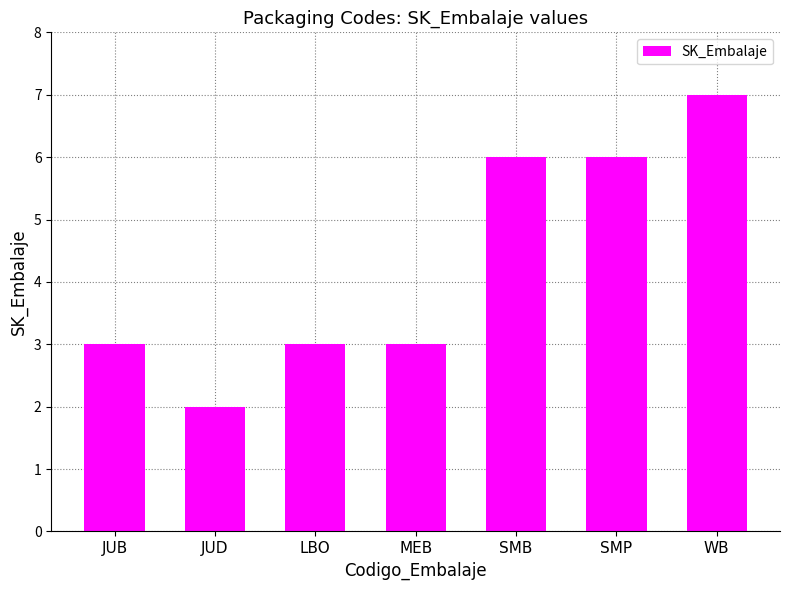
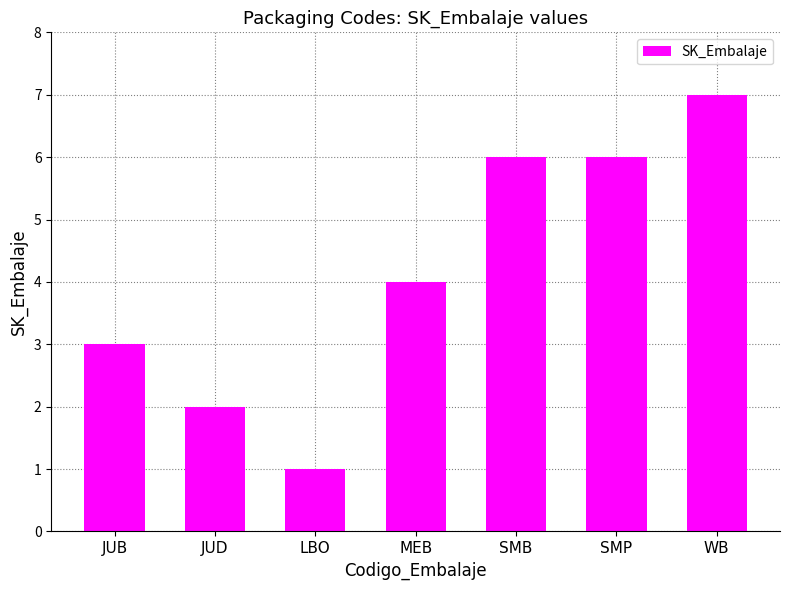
LBO: 3 -> 1
MEB: 3 -> 4
